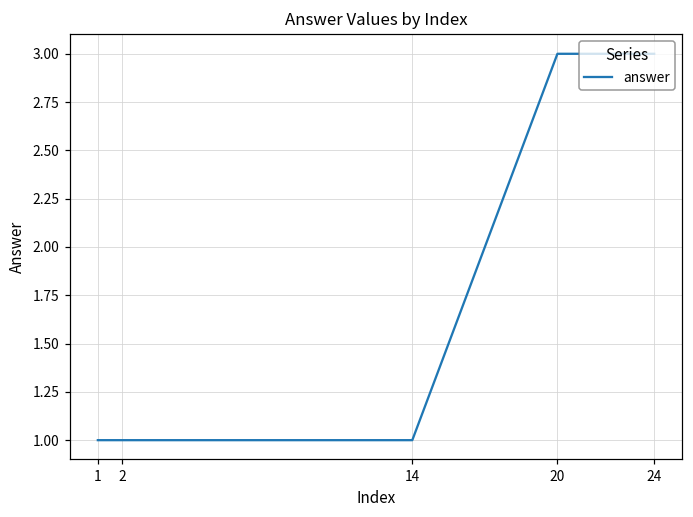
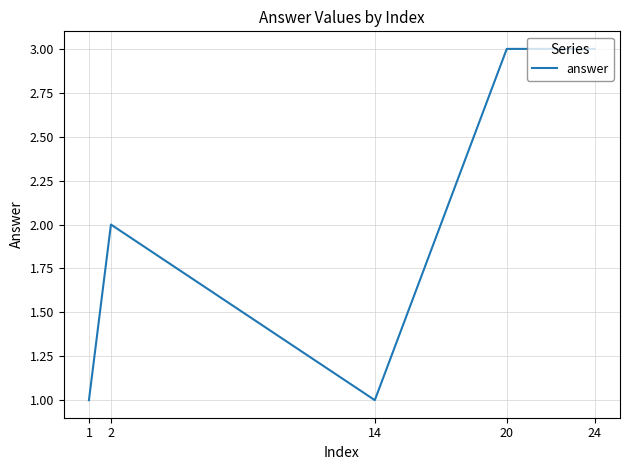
2: 1 -> 2
